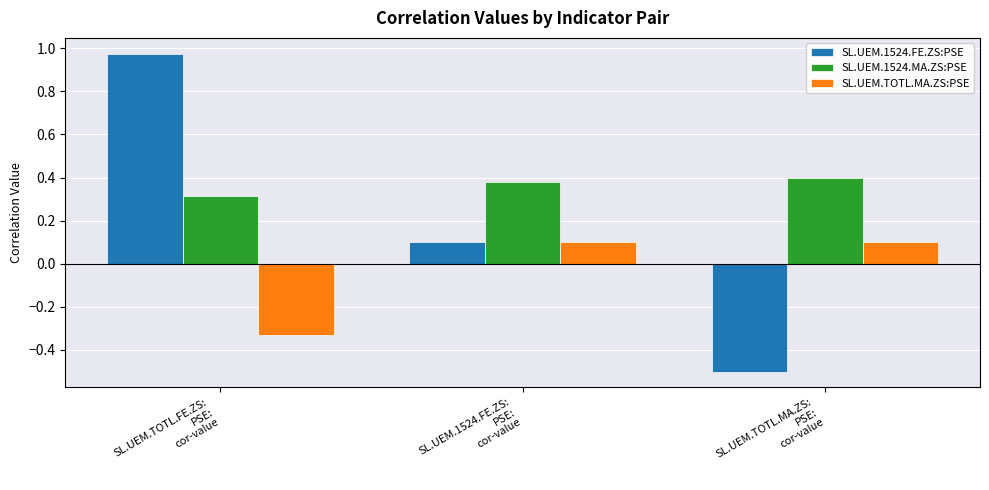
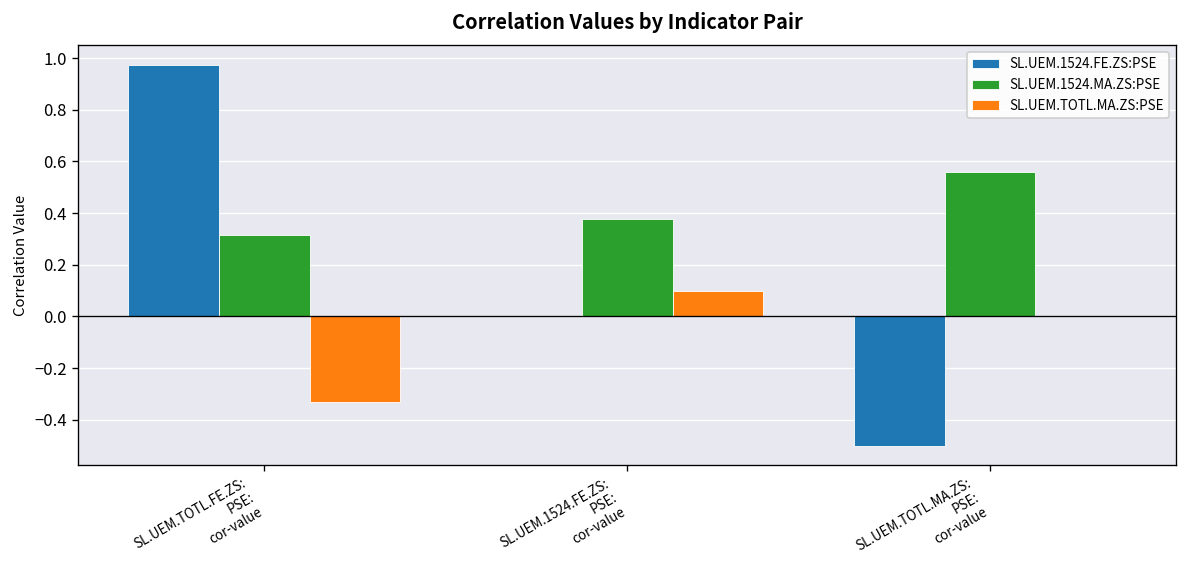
SL.UEM.1524.FE.ZS:PSE, SL.UEM.1524.FE.ZS: PSE: cor-value: 0.1 -> 0.0
SL.UEM.1524.MA.ZS:PSE, SL.UEM.TOTL.MA.ZS: PSE: cor-value: 0.40 -> 0.56
SL.UEM.TOTL.MA.ZS:PSE, SL.UEM.TOTL.MA.ZS: PSE: cor-value: 0.1 -> 0.0
